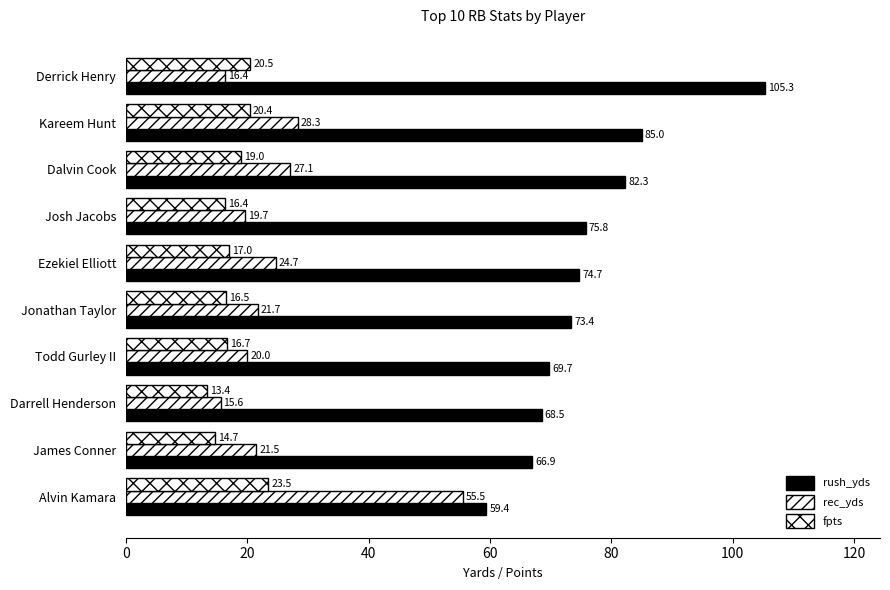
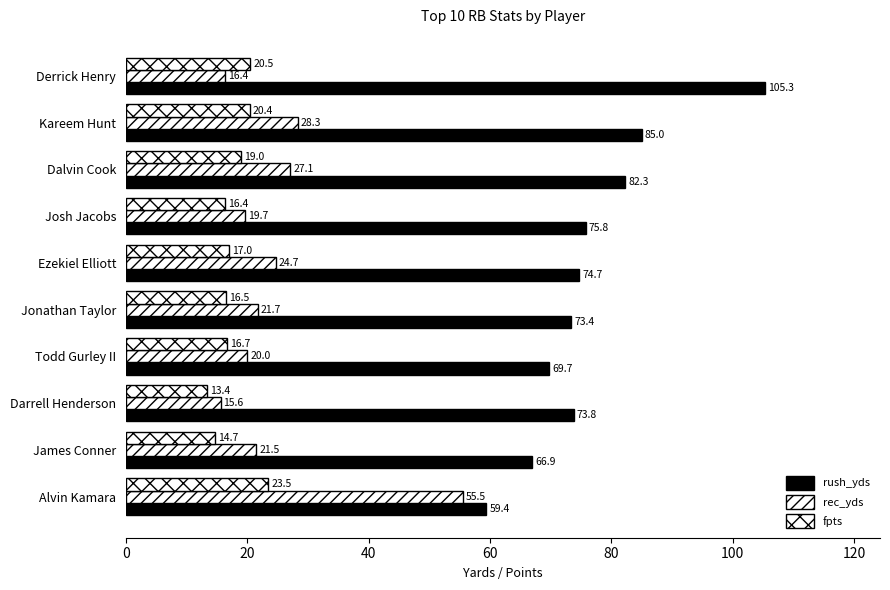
rush_yds, Darrell Henderson: 68.5 -> 73.8
